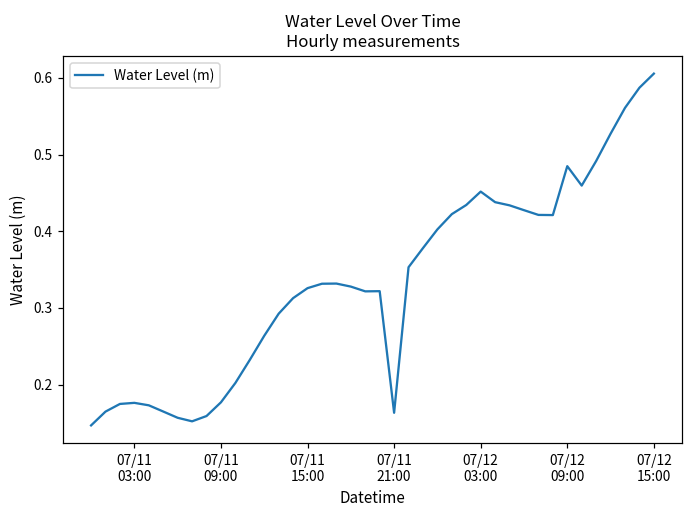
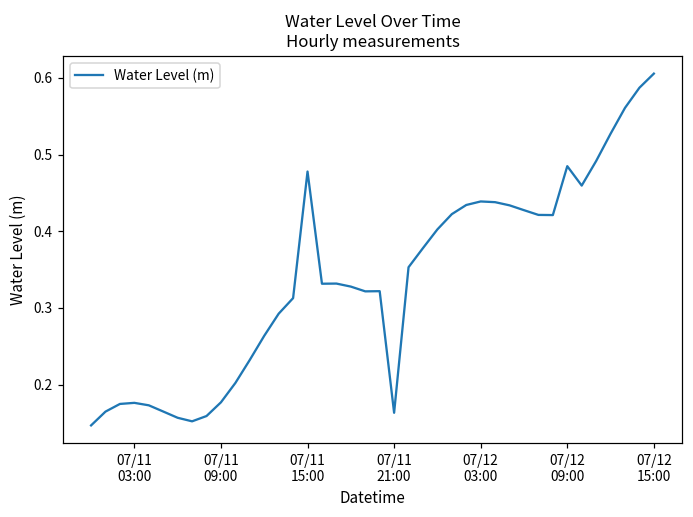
07/11 15:00: 0.33 -> 0.48
07/12 03:00: 0.45 -> 0.44
